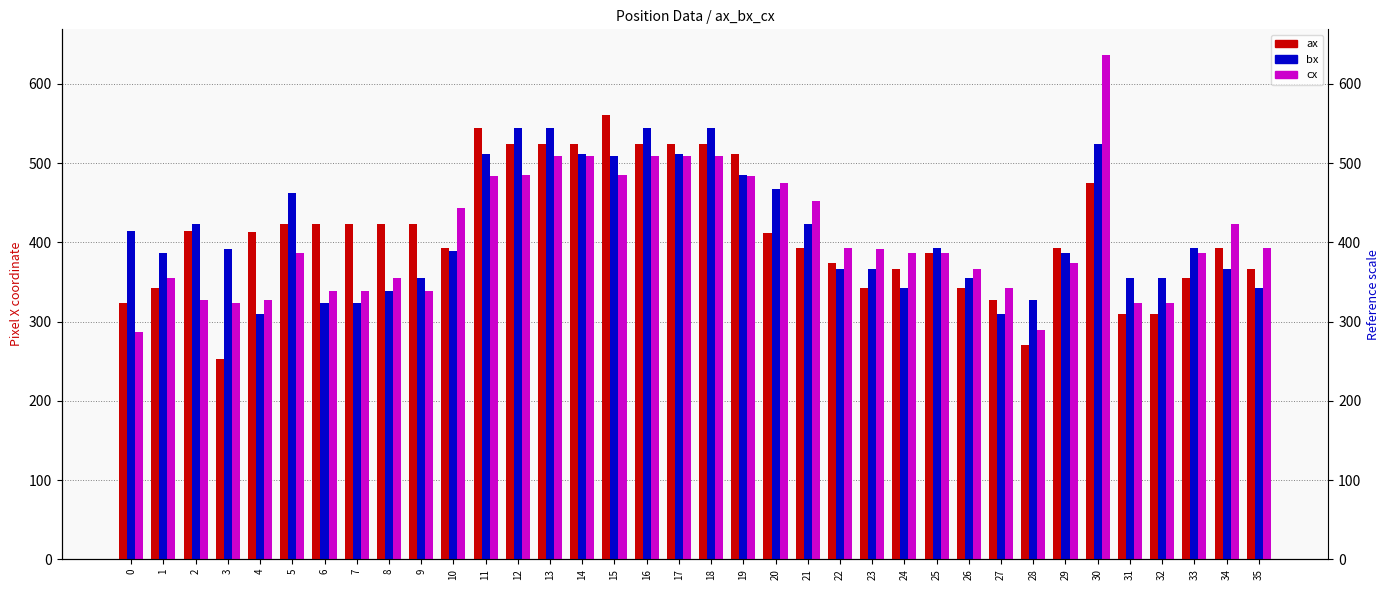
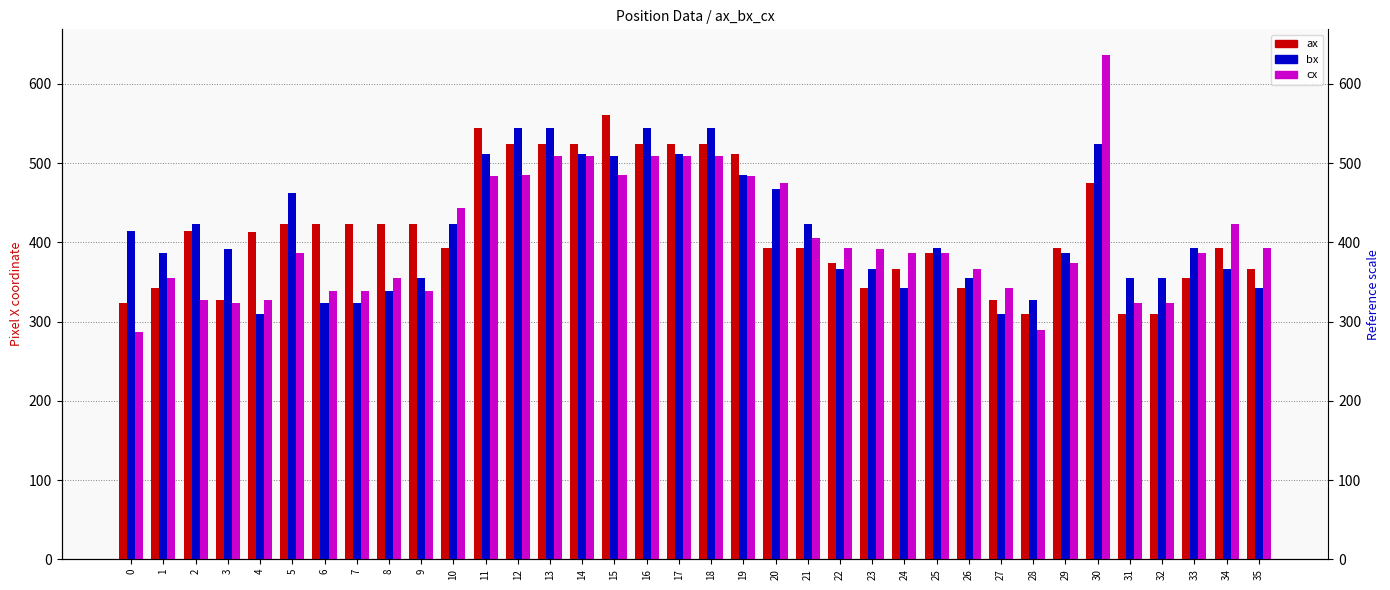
ax, 3: 250 -> 330
bx, 10: 390 -> 420
ax, 20: 410 -> 390
cx, 21: 450 -> 410
ax, 28: 270 -> 310
